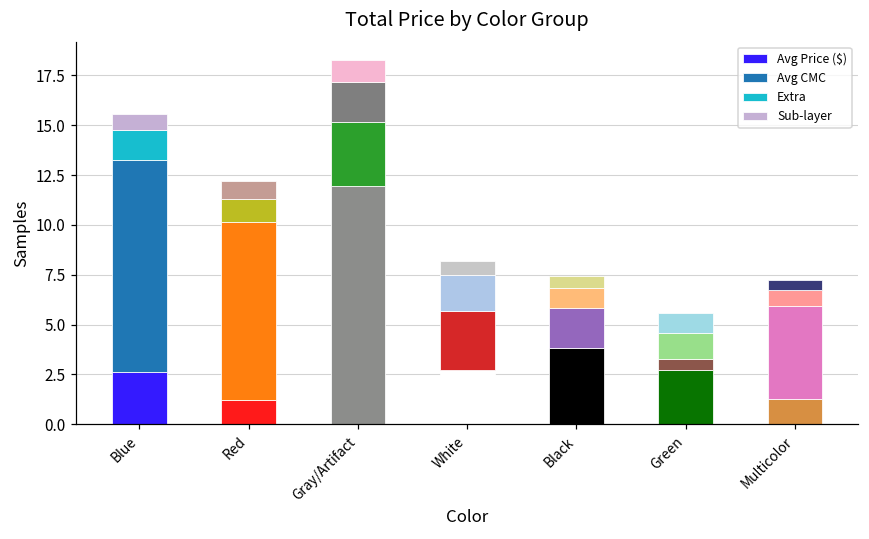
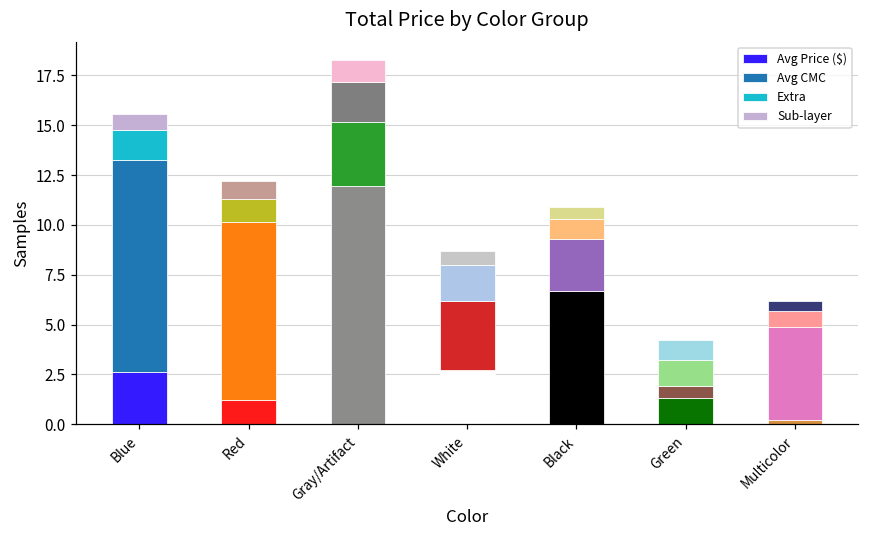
Avg CMC, White: 3.0 -> 3.5
Avg Price ($), Black: 3.8 -> 6.7
Avg CMC, Black: 2.0 -> 2.6
Avg Price ($), Green: 2.7 -> 1.3
Avg Price ($), Multicolor: 1.3 -> 0.2
